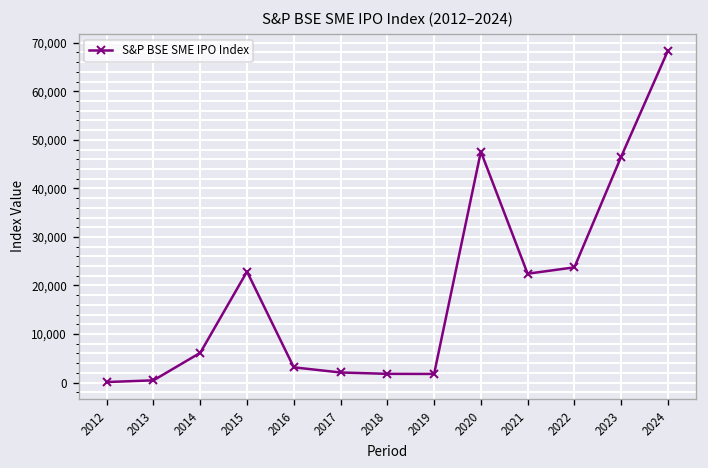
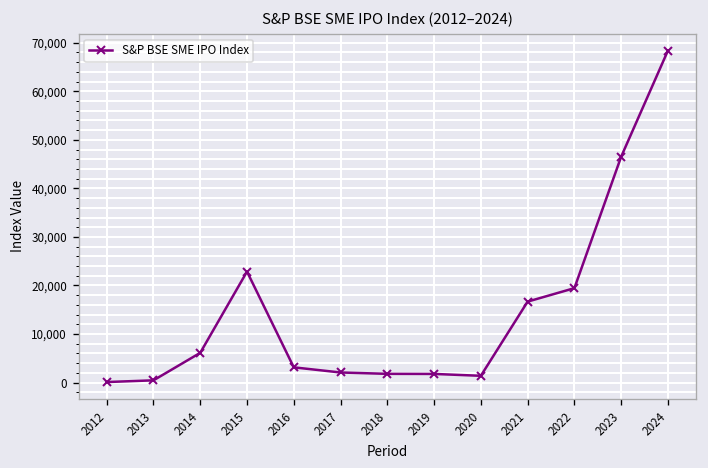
2020: 48,000 -> 1,000
2021: 22,000 -> 17,000
2022: 24,000 -> 19,000
